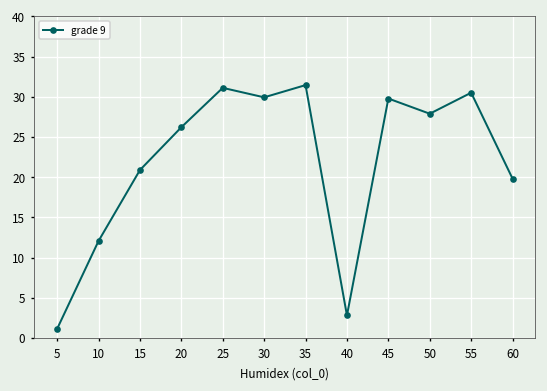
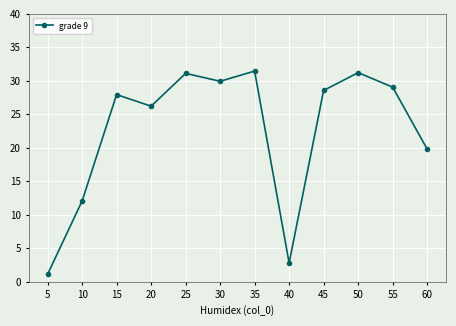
15: 21 -> 28
45: 30 -> 29
50: 28 -> 31
55: 31 -> 29
